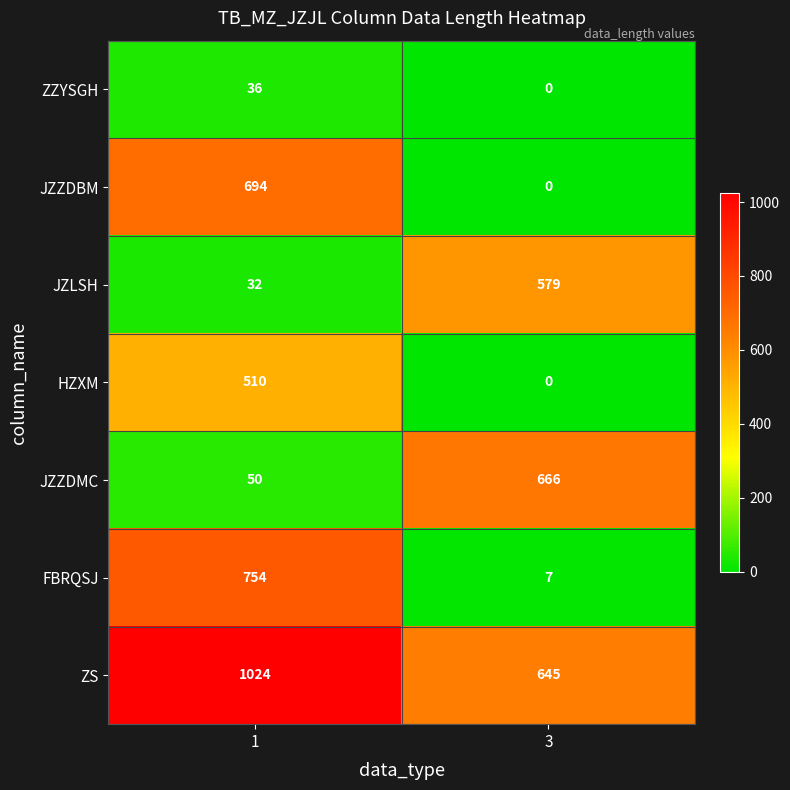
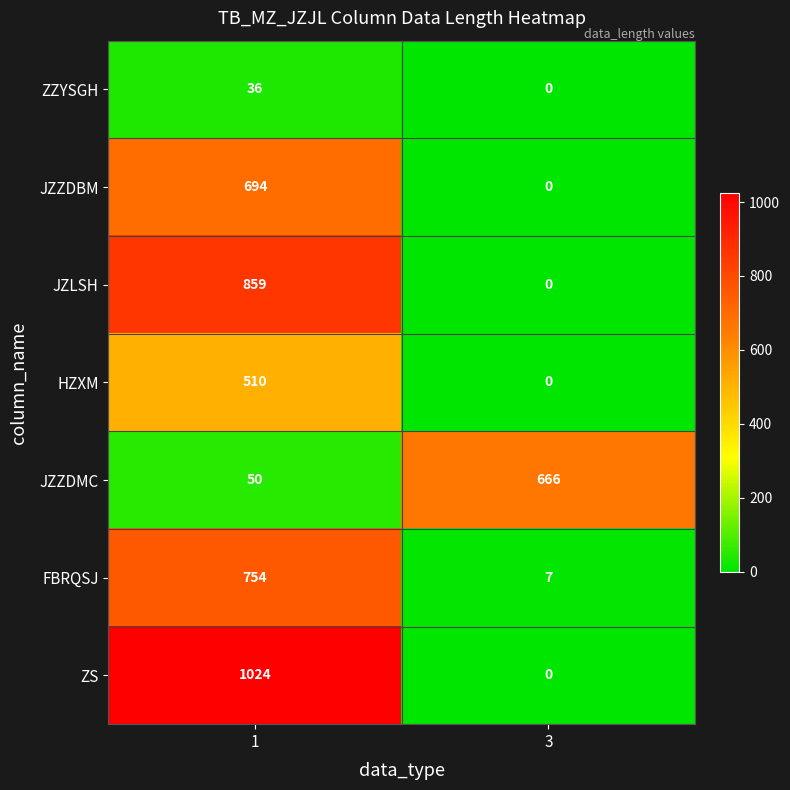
JZLSH, 1: 32 -> 859
JZLSH, 3: 579 -> 0
ZS, 3: 645 -> 0
